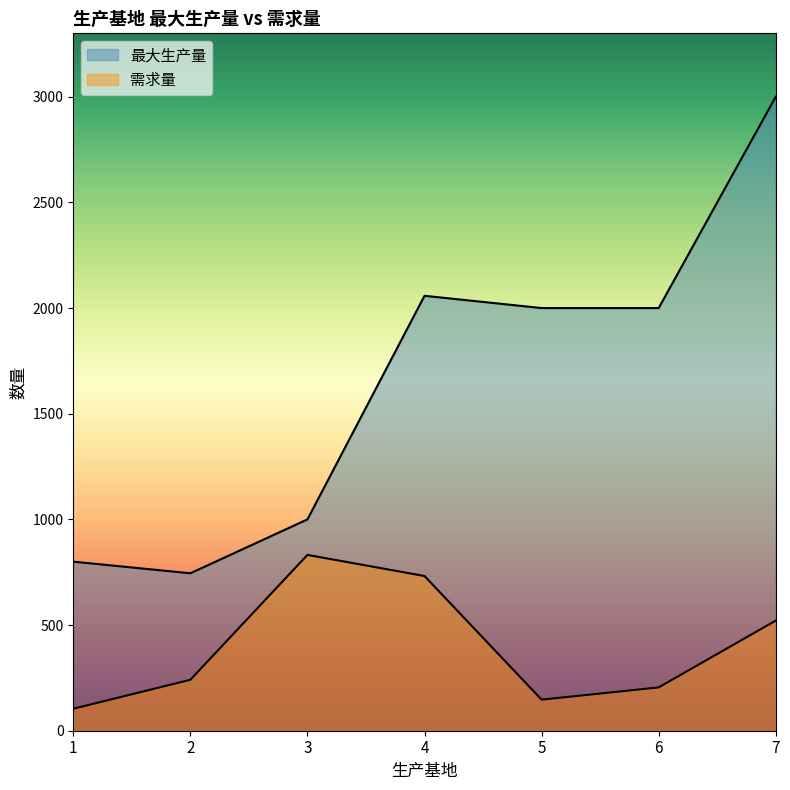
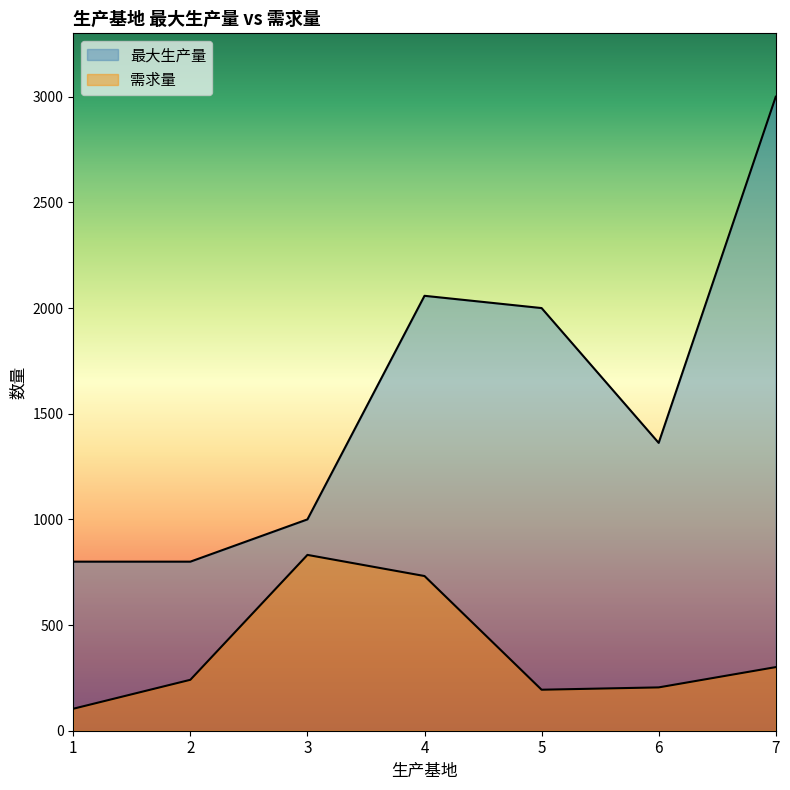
最大生产量, 2: 750 -> 800
需求量, 5: 150 -> 190
最大生产量, 6: 2000 -> 1360
需求量, 7: 520 -> 300
